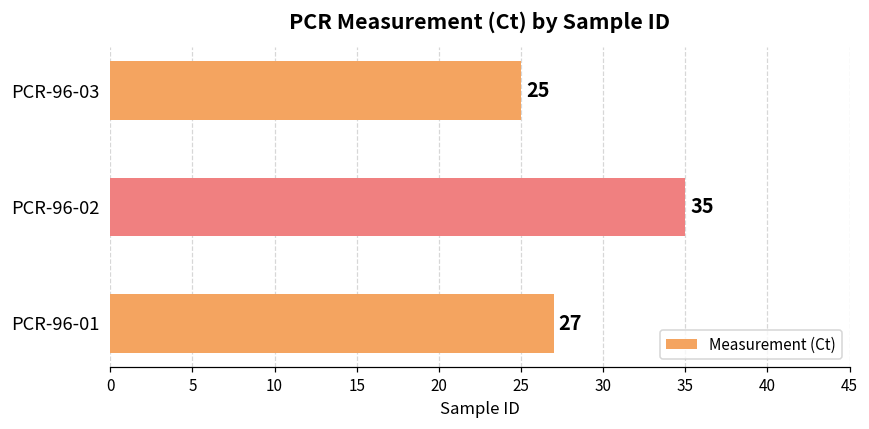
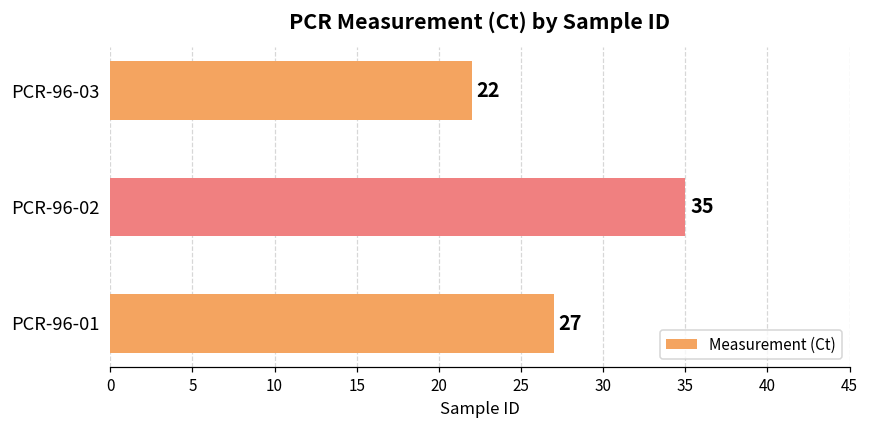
PCR-96-03: 25 -> 22
